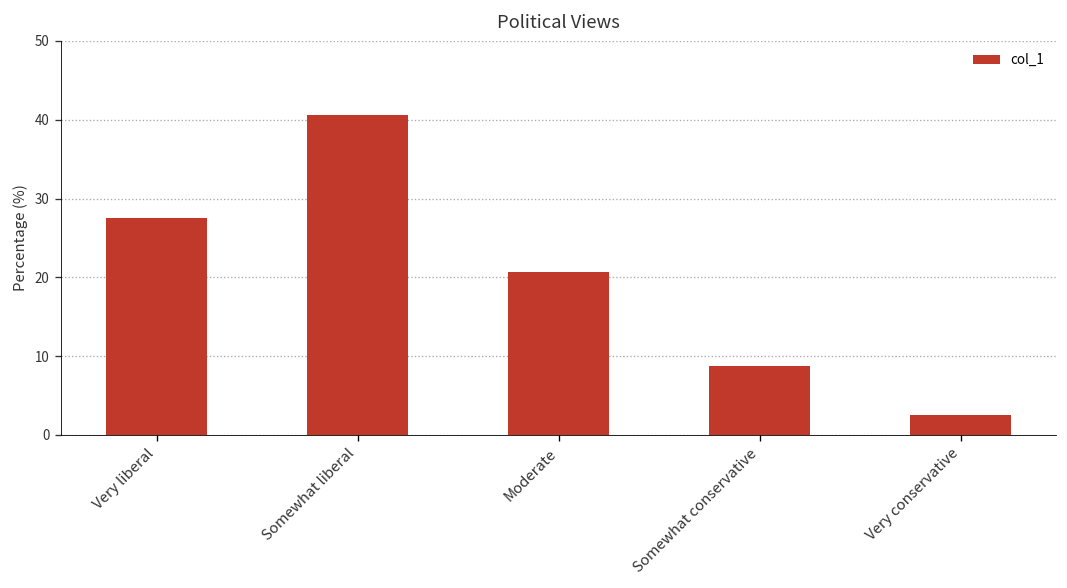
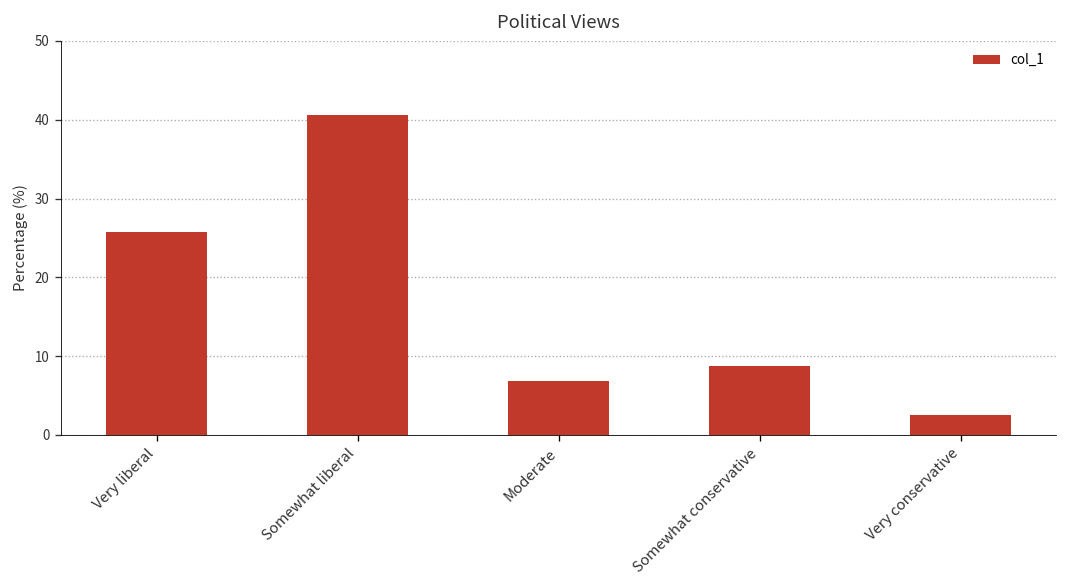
Very liberal: 28 -> 26
Moderate: 21 -> 7
